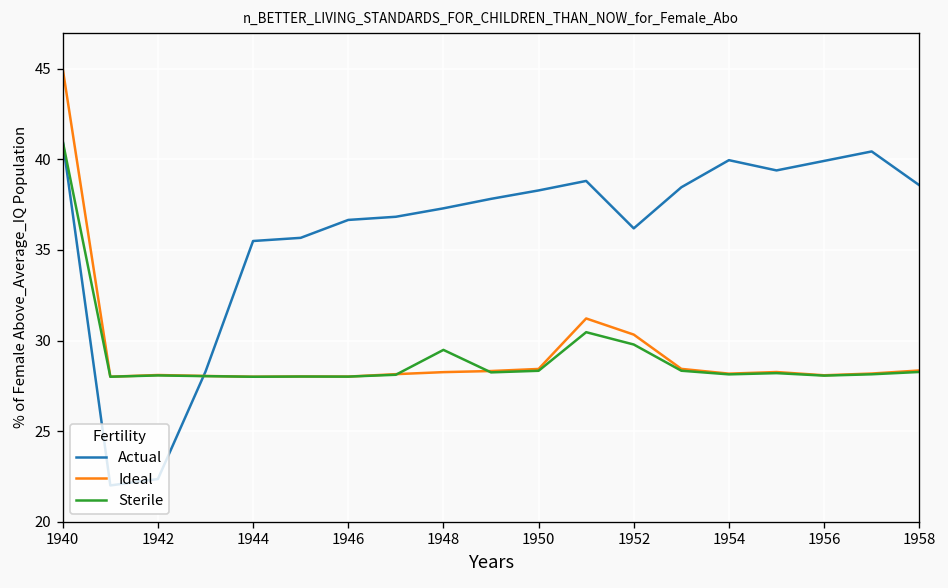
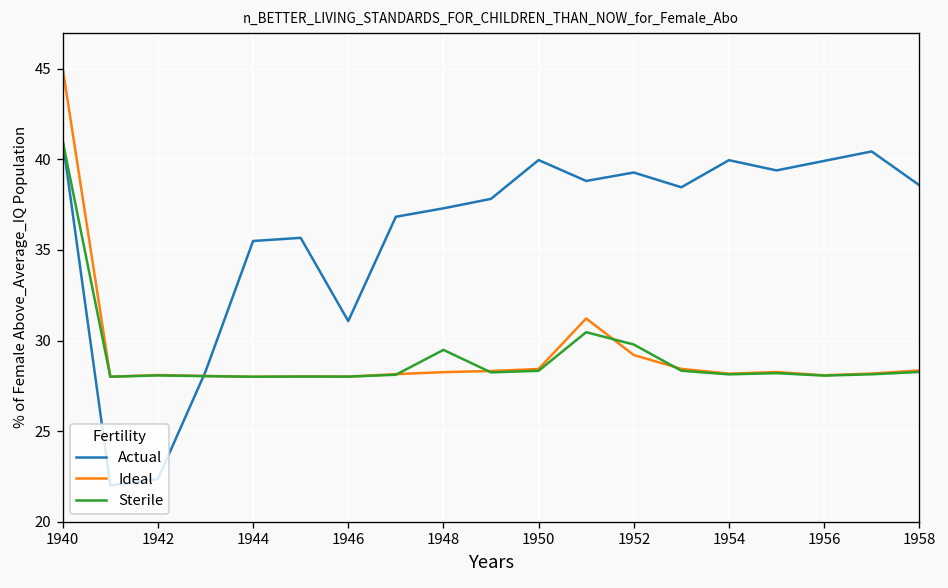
Actual, 1946: 36.7 -> 31.1
Actual, 1950: 38.3 -> 40.0
Actual, 1952: 36.2 -> 39.3
Ideal, 1952: 30.3 -> 29.2
